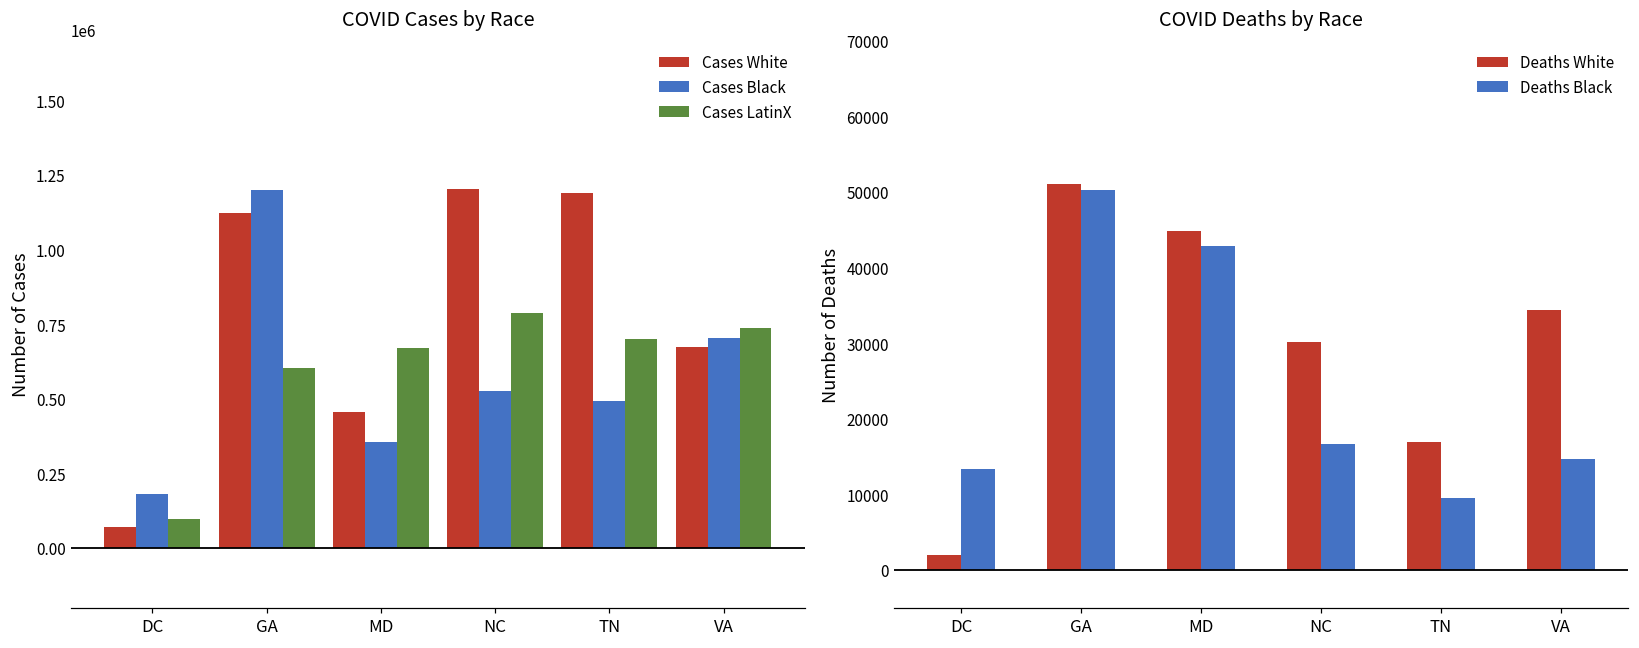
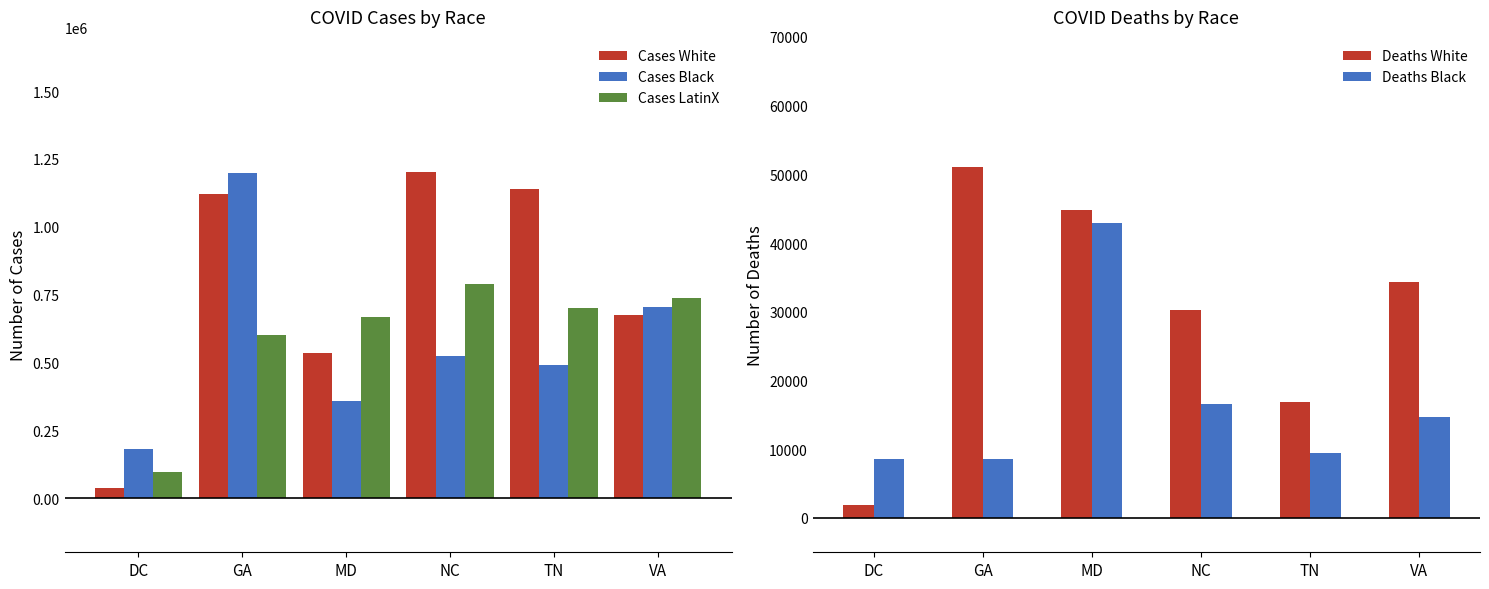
COVID Cases by Race, Cases White, DC: 70000 -> 40000
COVID Cases by Race, Cases White, MD: 460000 -> 530000
COVID Cases by Race, Cases White, TN: 1190000 -> 1140000
COVID Deaths by Race, Deaths Black, DC: 13000 -> 9000
COVID Deaths by Race, Deaths Black, GA: 50000 -> 9000
